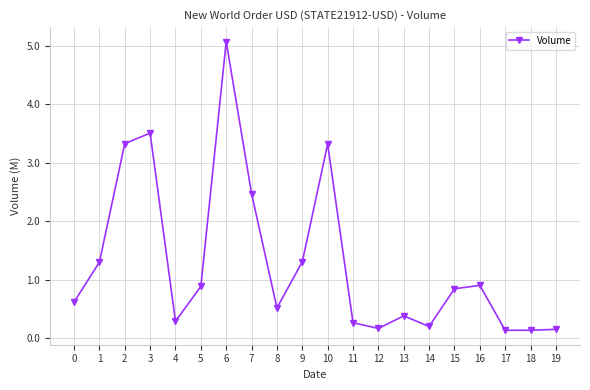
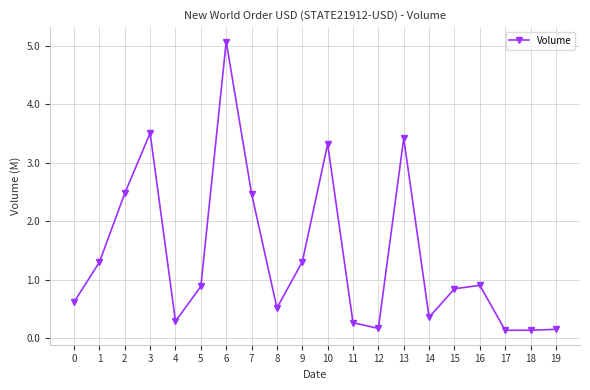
2: 3.3 -> 2.5
13: 0.4 -> 3.4
14: 0.2 -> 0.4
